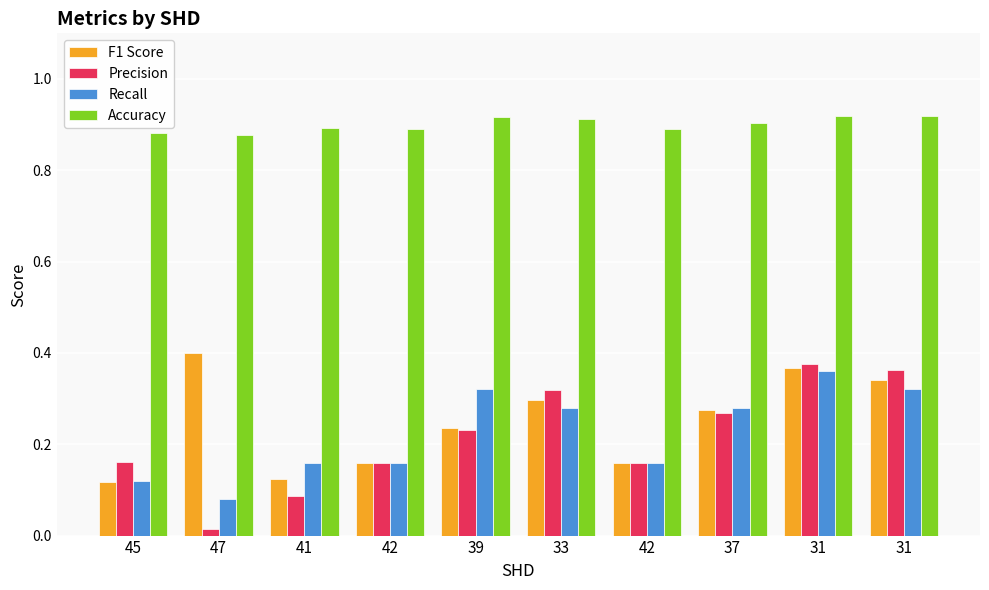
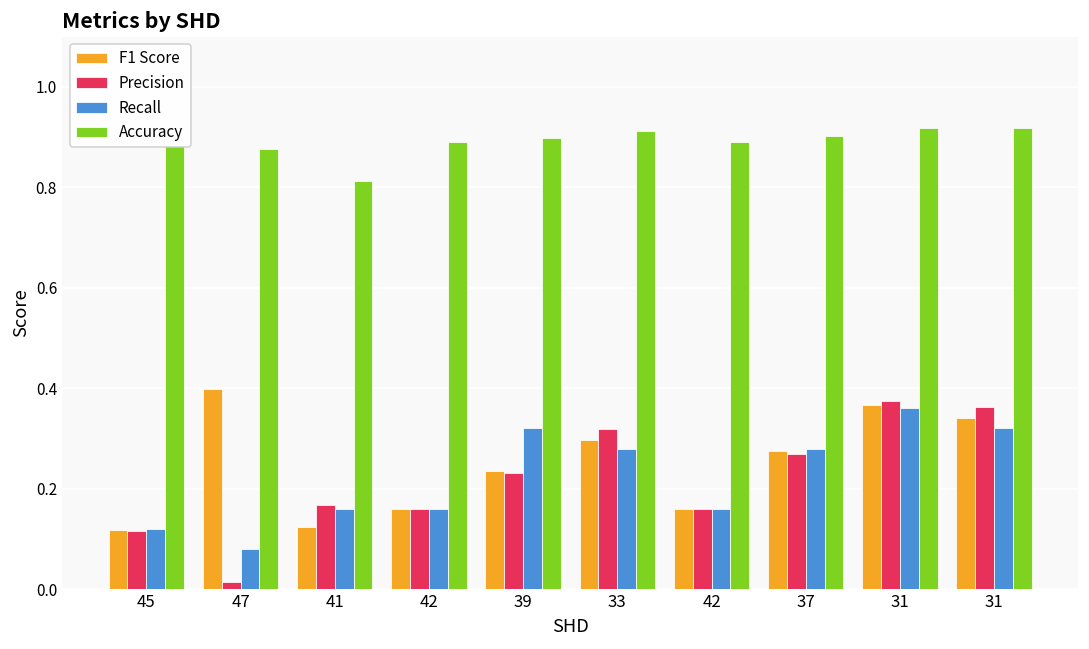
Precision, 45: 0.16 -> 0.12
Precision, 41: 0.09 -> 0.17
Accuracy, 41: 0.89 -> 0.81
Accuracy, 39: 0.92 -> 0.90
